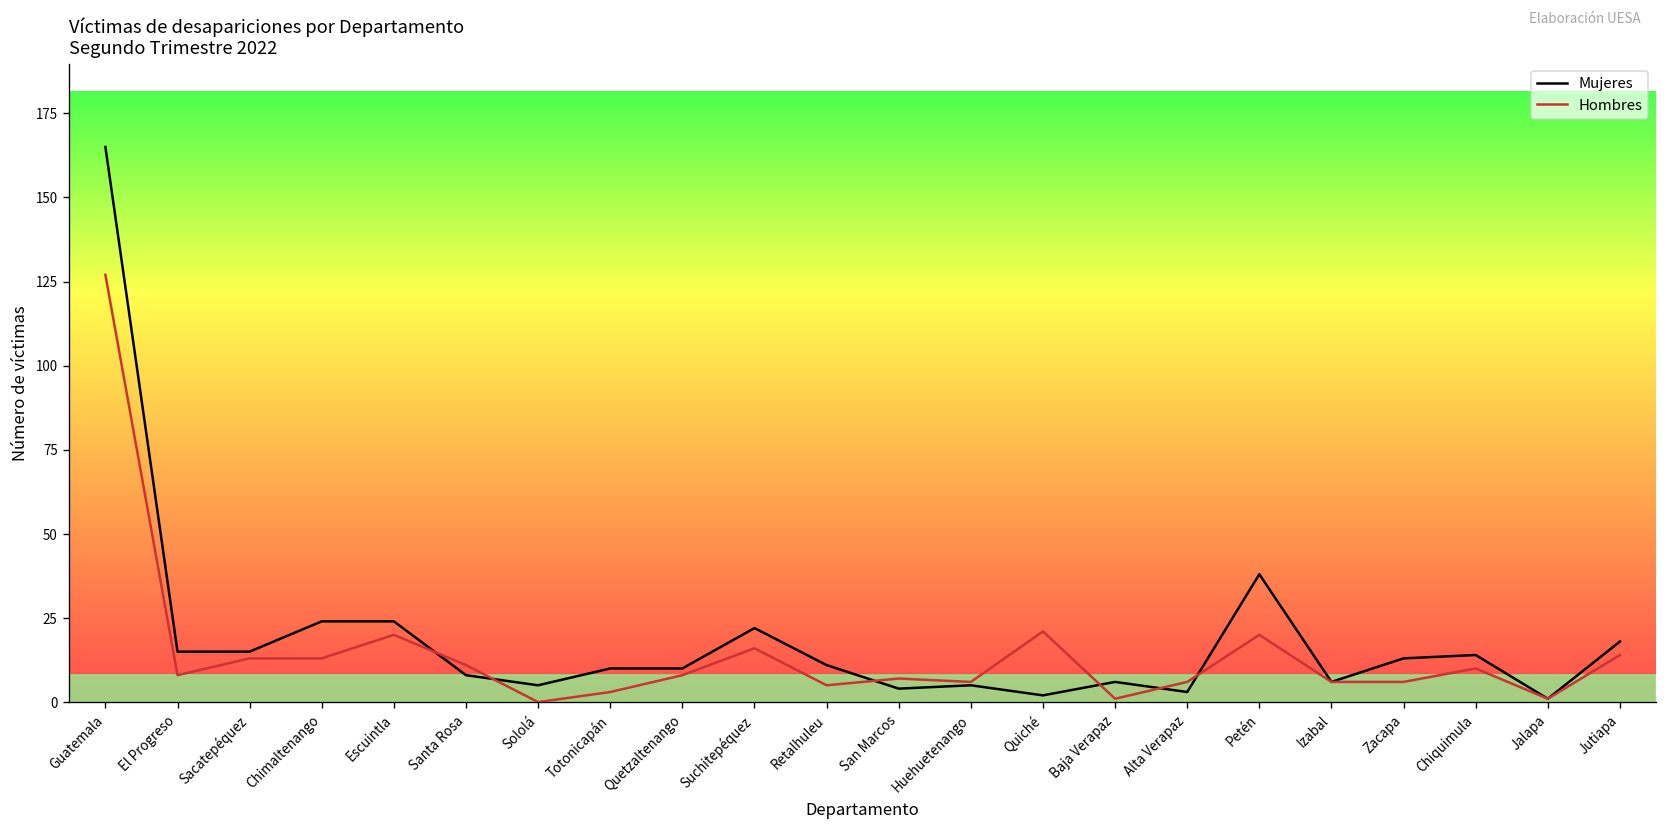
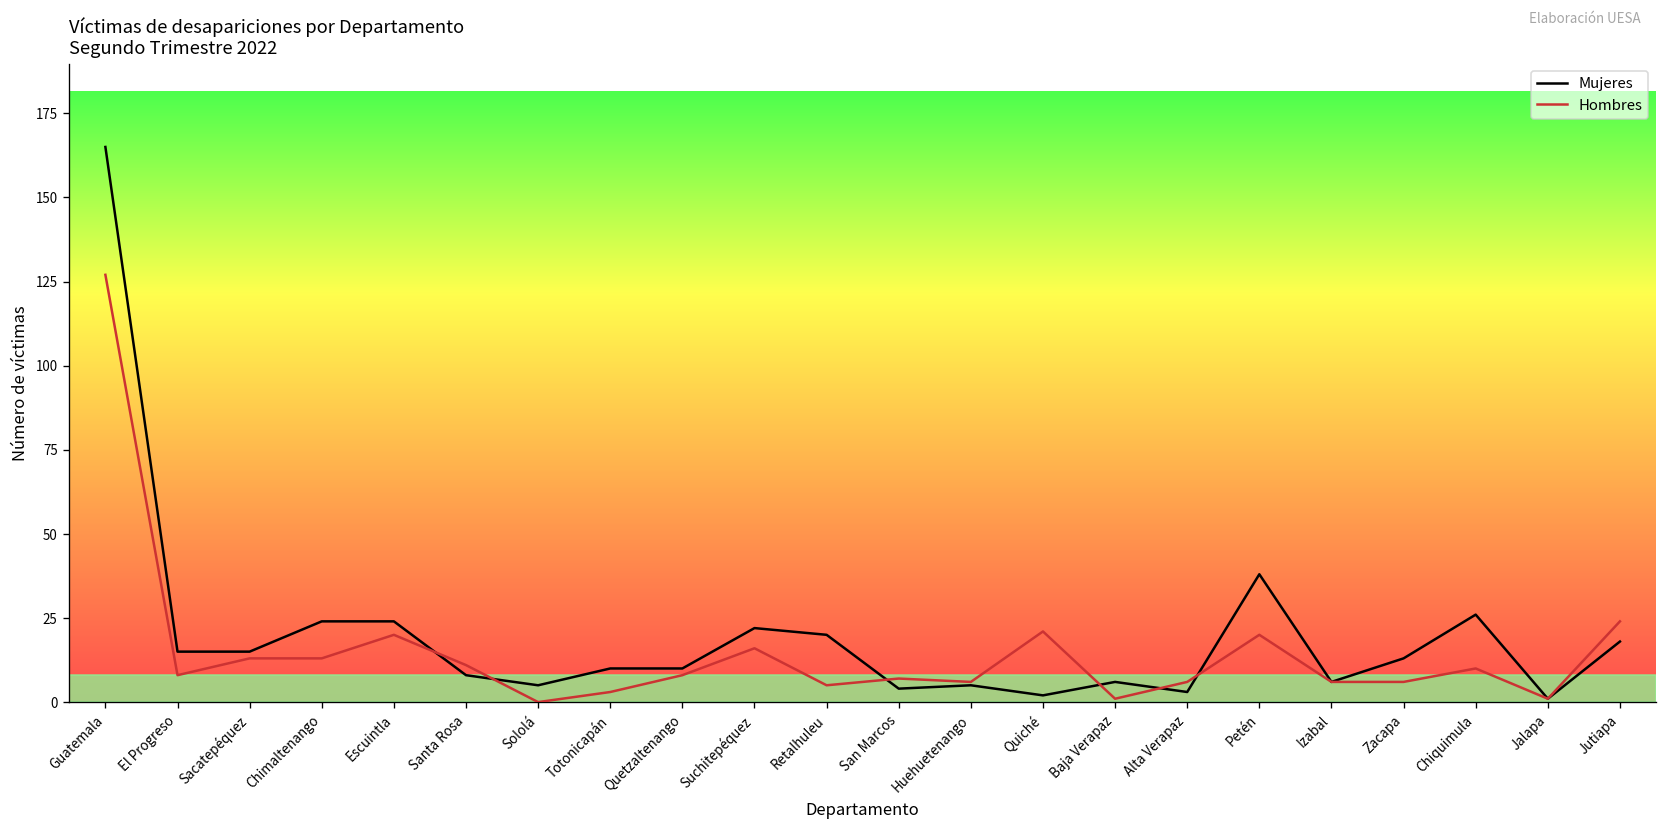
Mujeres, Retalhuleu: 11 -> 20
Mujeres, Chiquimula: 14 -> 26
Hombres, Jutiapa: 14 -> 24
